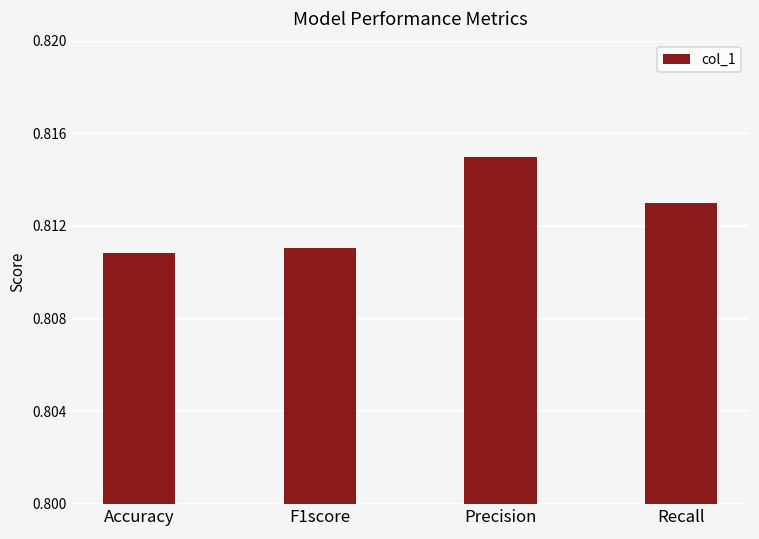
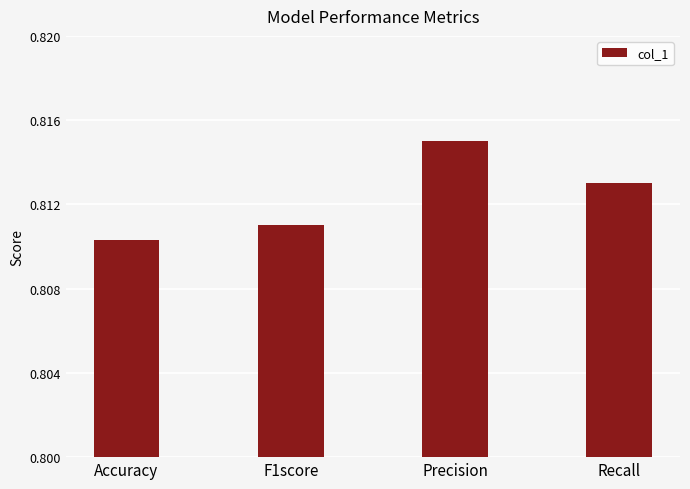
Accuracy: 0.8108 -> 0.8103
